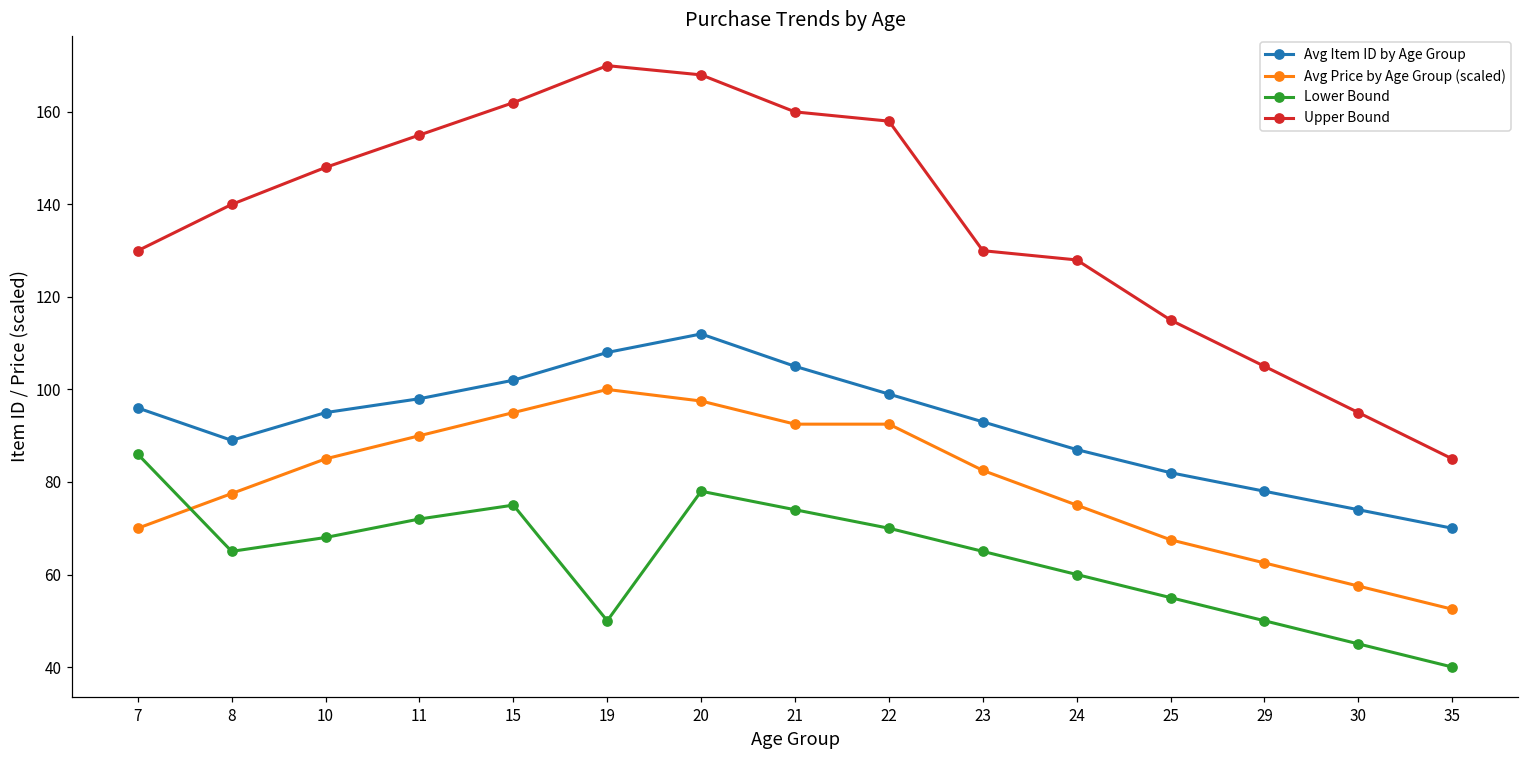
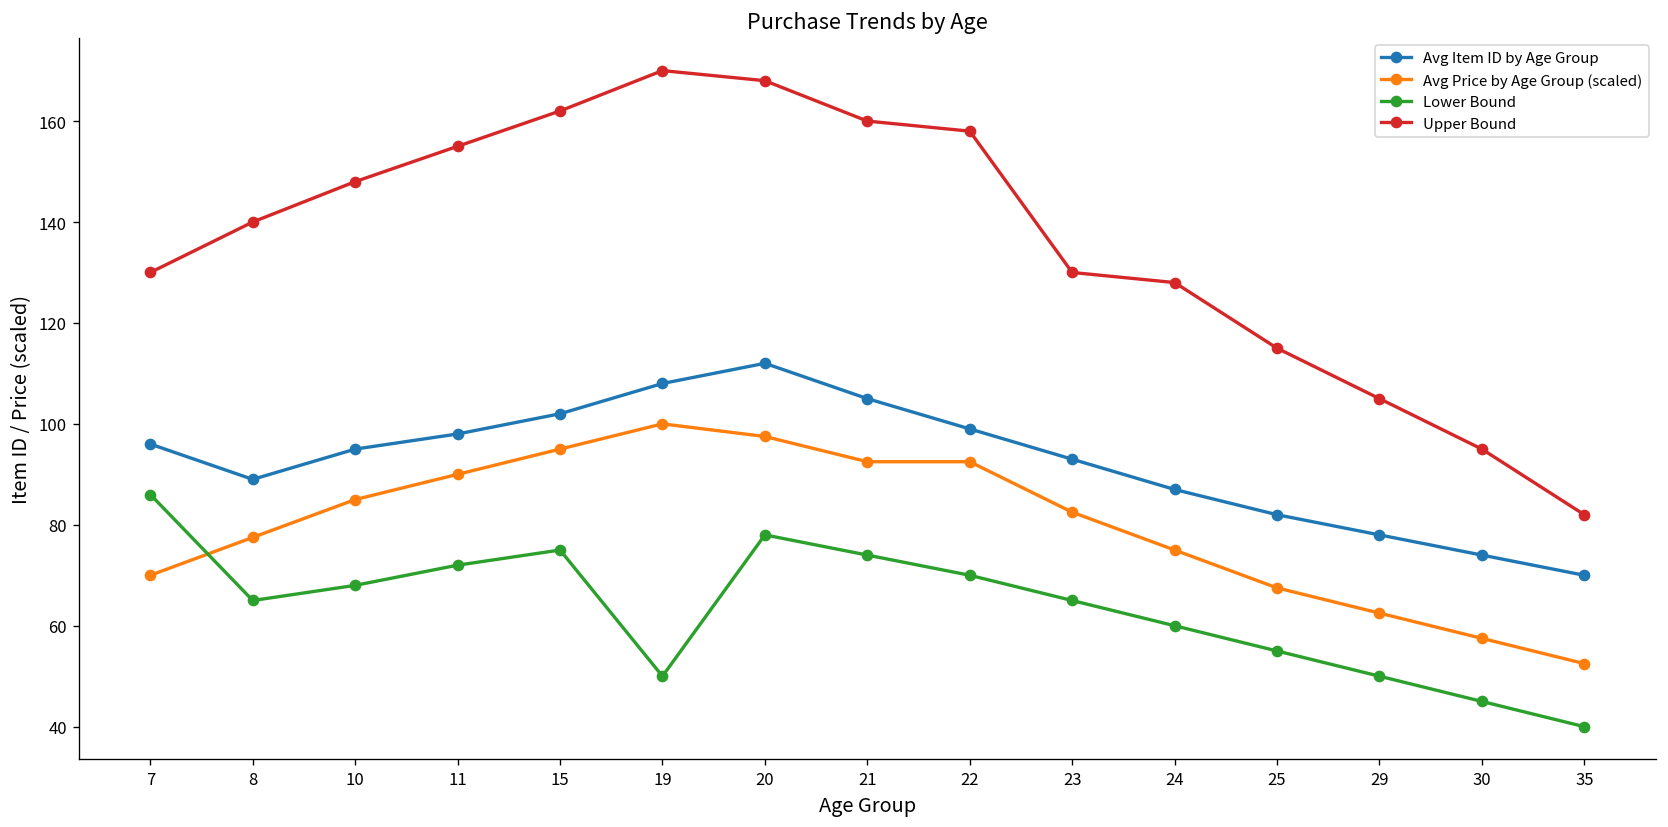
Upper Bound, 35: 85 -> 82
